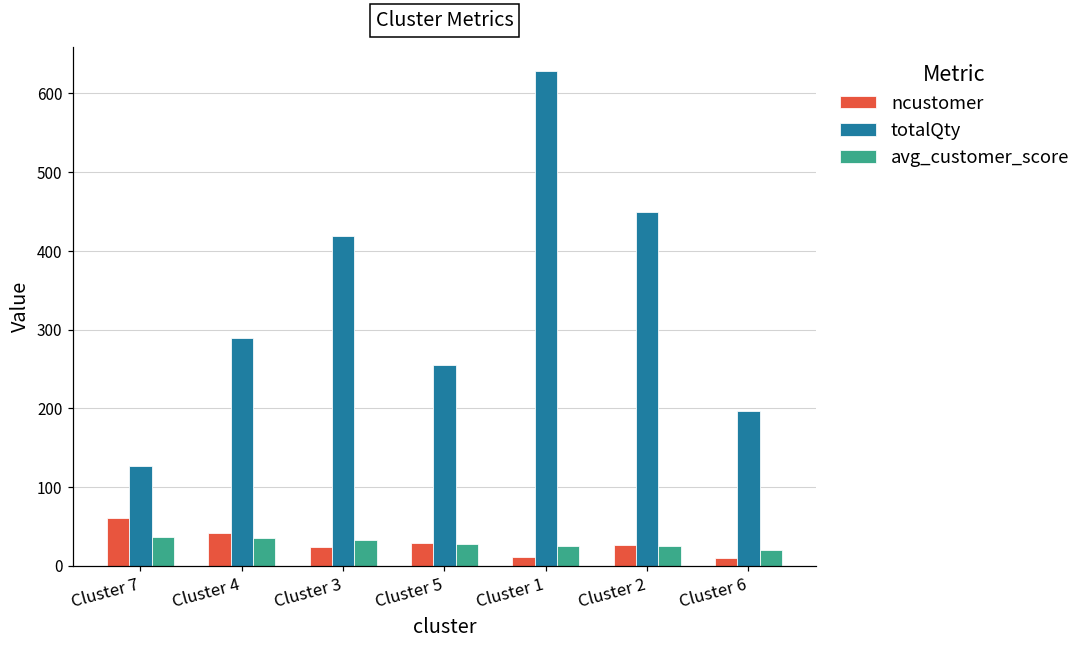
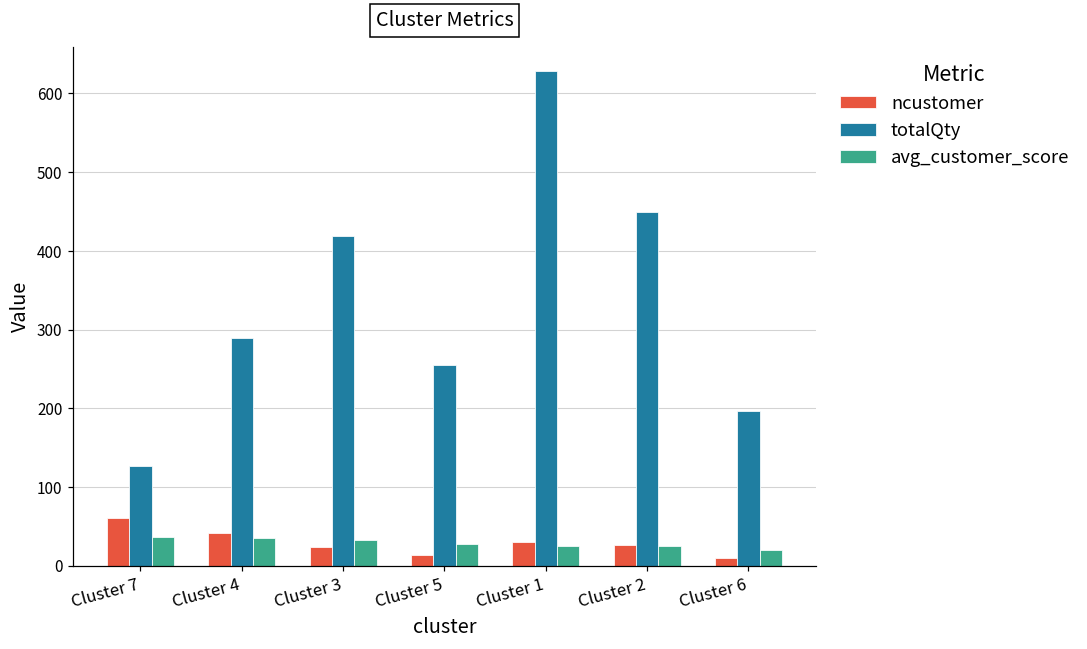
ncustomer, Cluster 5: 30 -> 10
ncustomer, Cluster 1: 10 -> 30
